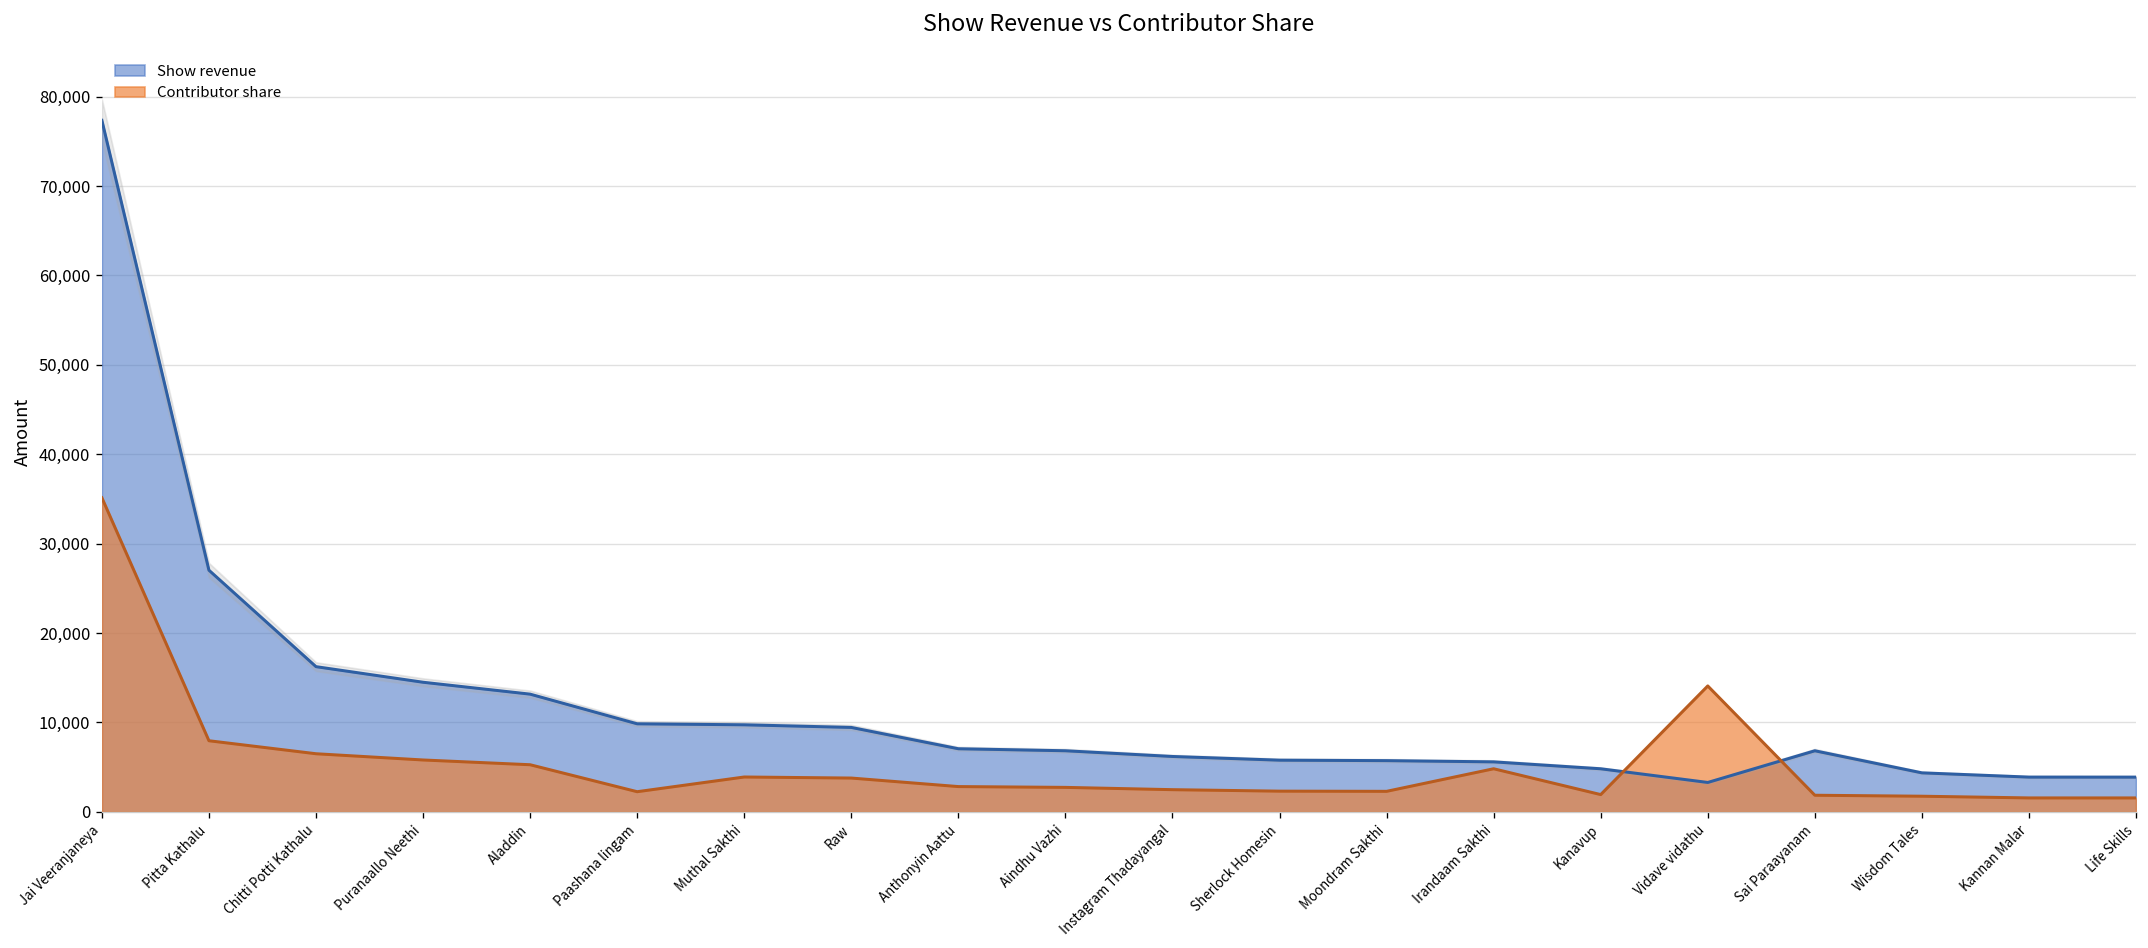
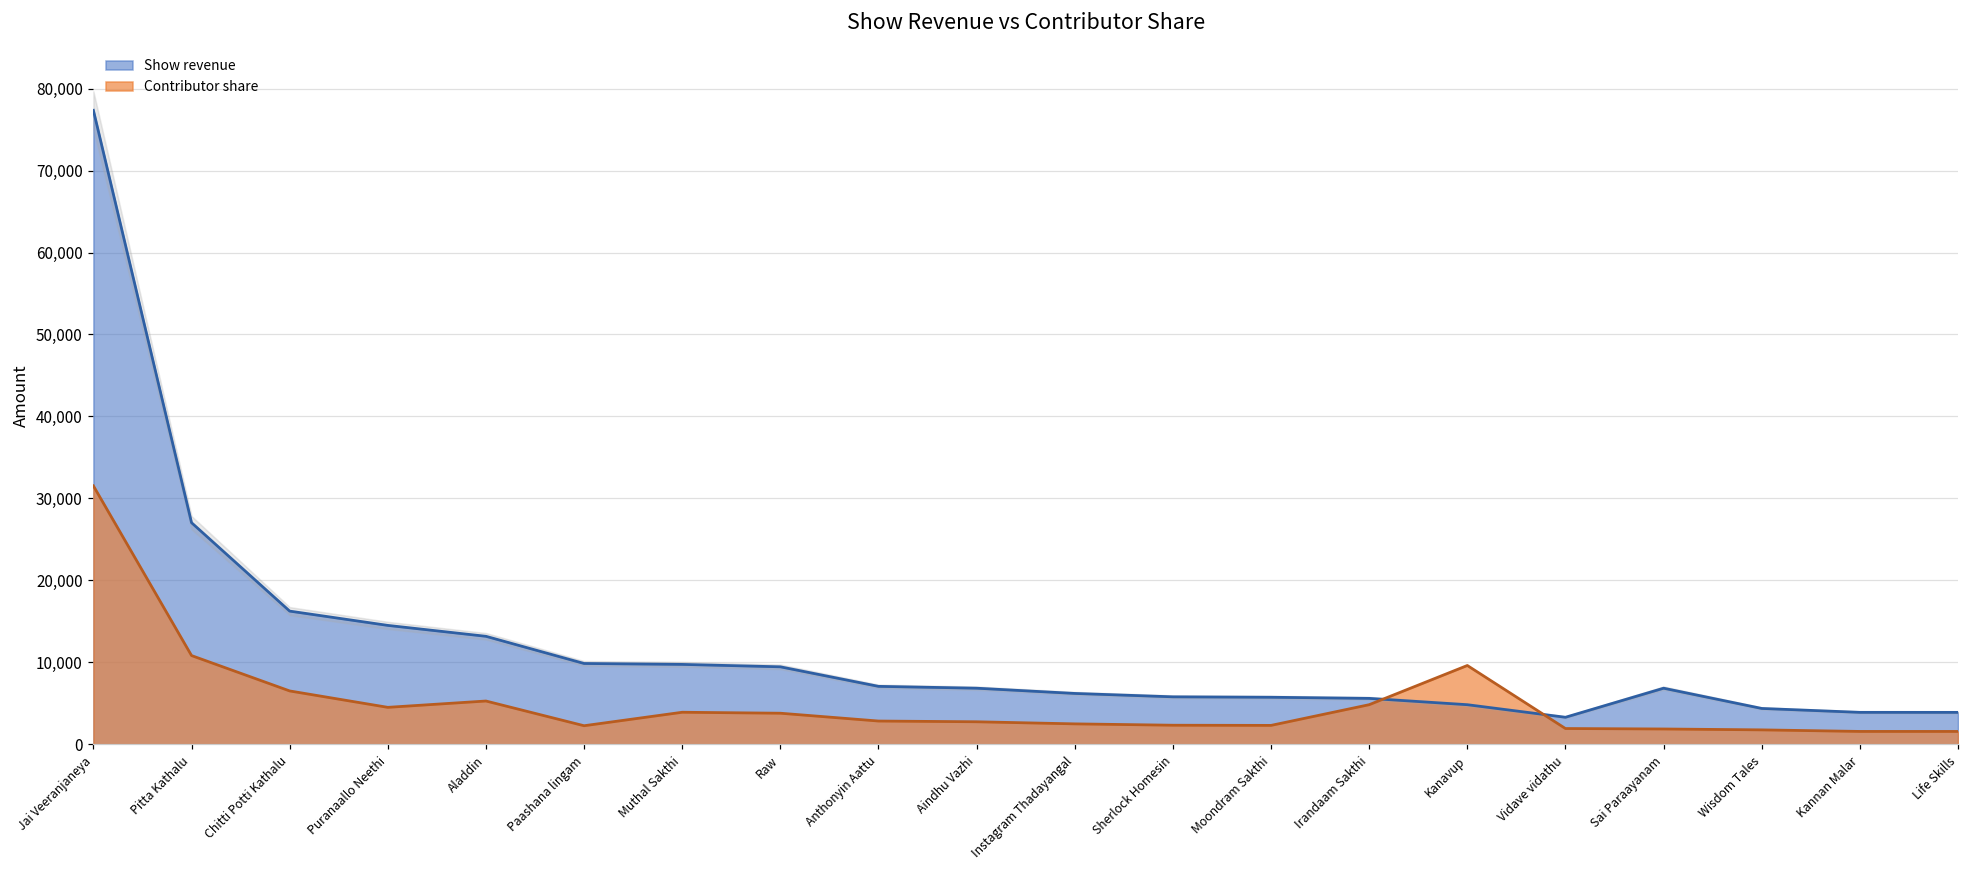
Contributor share, Jai Veeranjaneya: 35,000 -> 32,000
Contributor share, Pitta Kathalu: 8,000 -> 11,000
Contributor share, Puranaallo Neethi: 6,000 -> 4,000
Contributor share, Kanavup: 2,000 -> 10,000
Contributor share, Vidave vidathu: 14,000 -> 2,000
